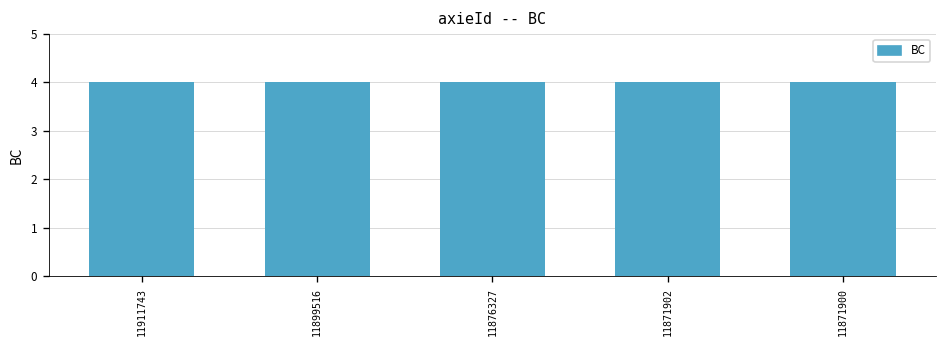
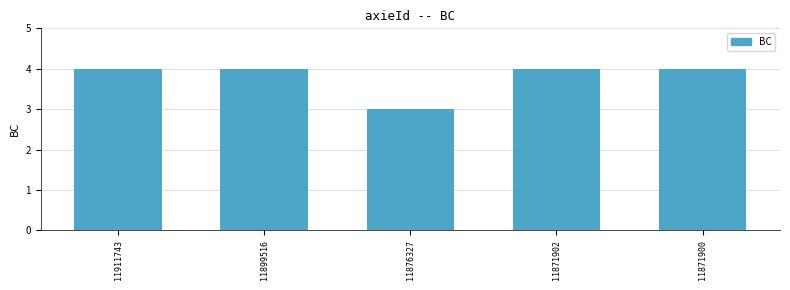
11876327: 4 -> 3
